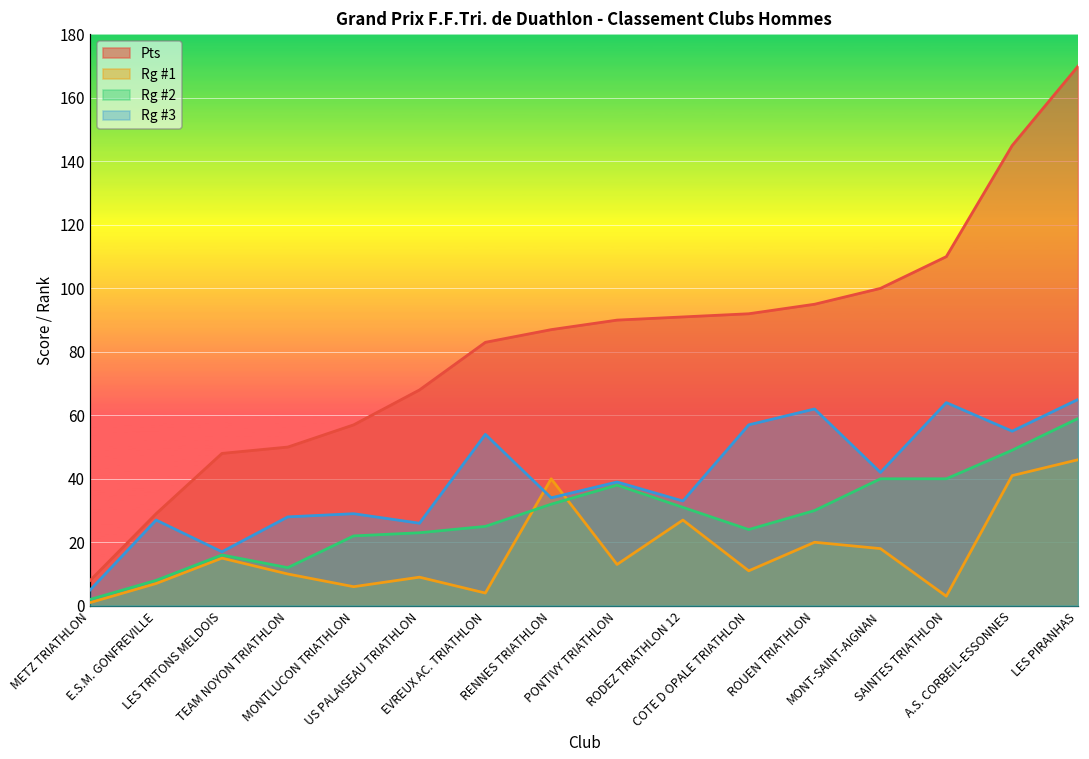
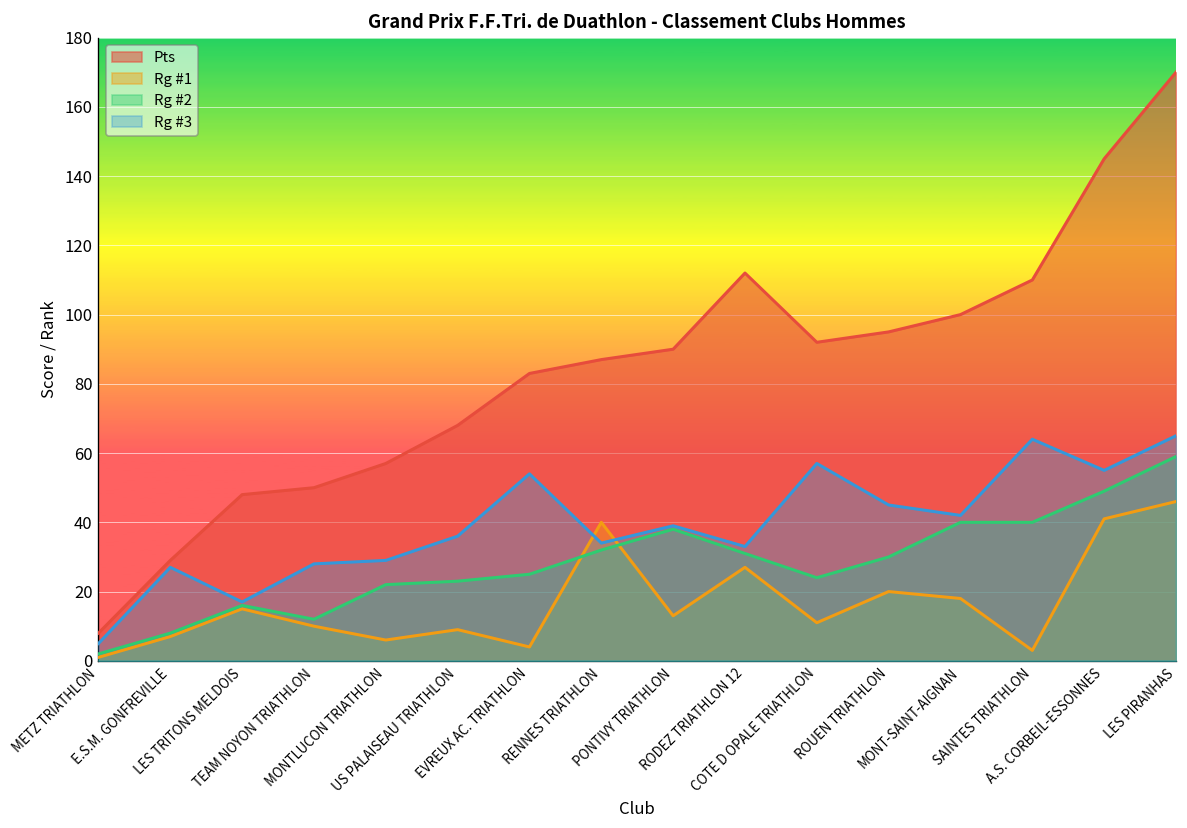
Rg #3, US PALAISEAU TRIATHLON: 26 -> 36
Pts, RODEZ TRIATHLON 12: 91 -> 112
Rg #3, ROUEN TRIATHLON: 62 -> 45
